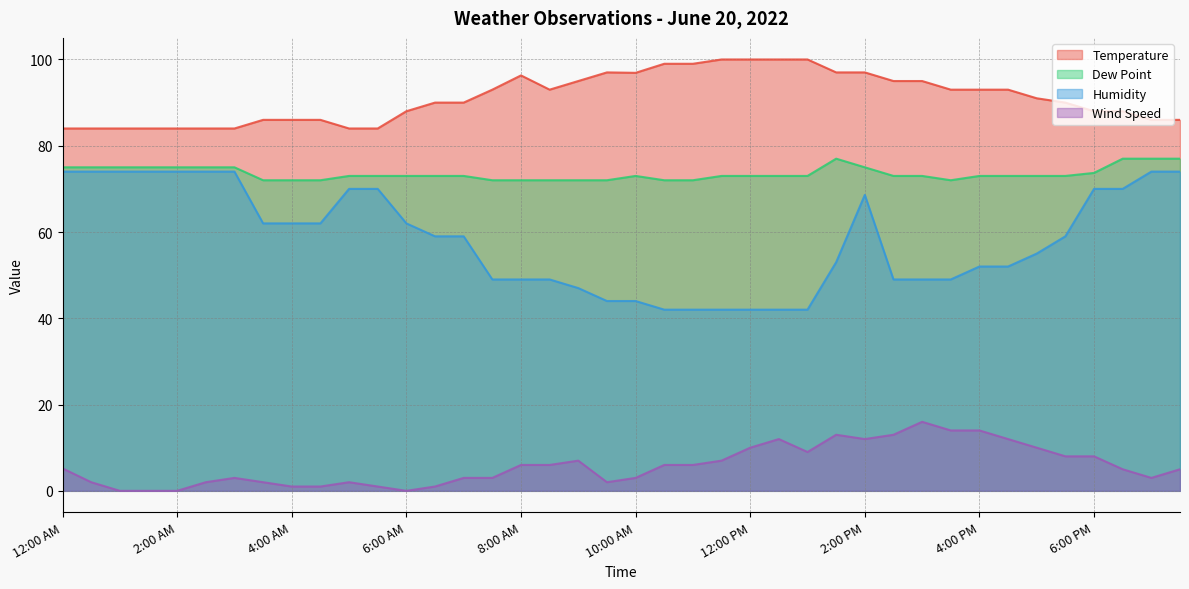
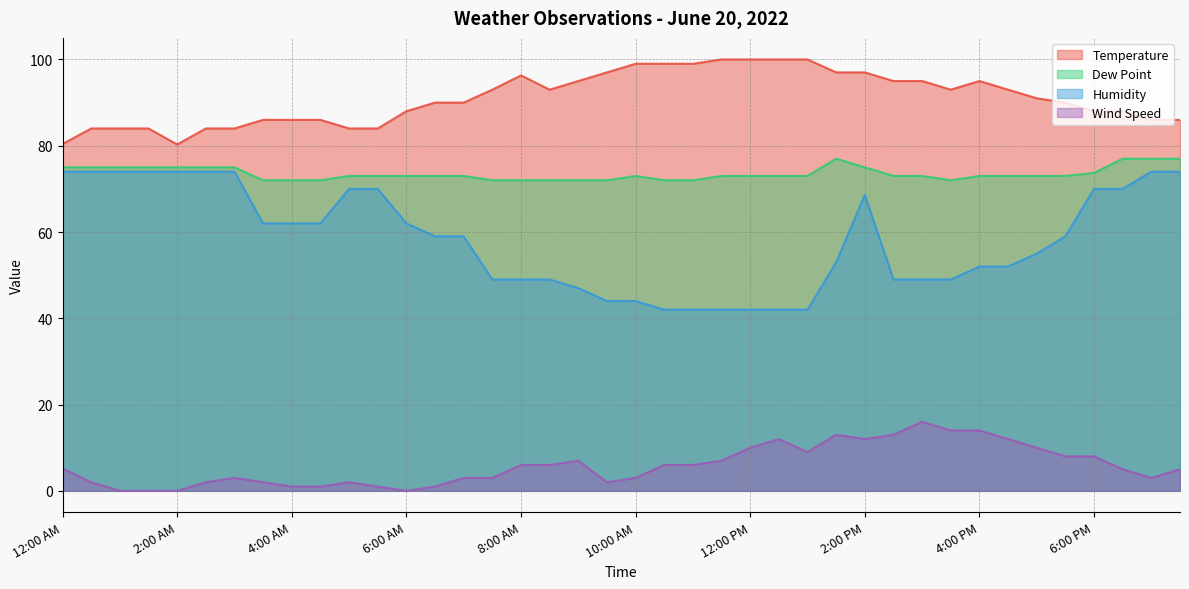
Temperature, 12:00 AM: 84 -> 80
Temperature, 2:00 AM: 84 -> 80
Temperature, 10:00 AM: 97 -> 99
Temperature, 4:00 PM: 93 -> 95
